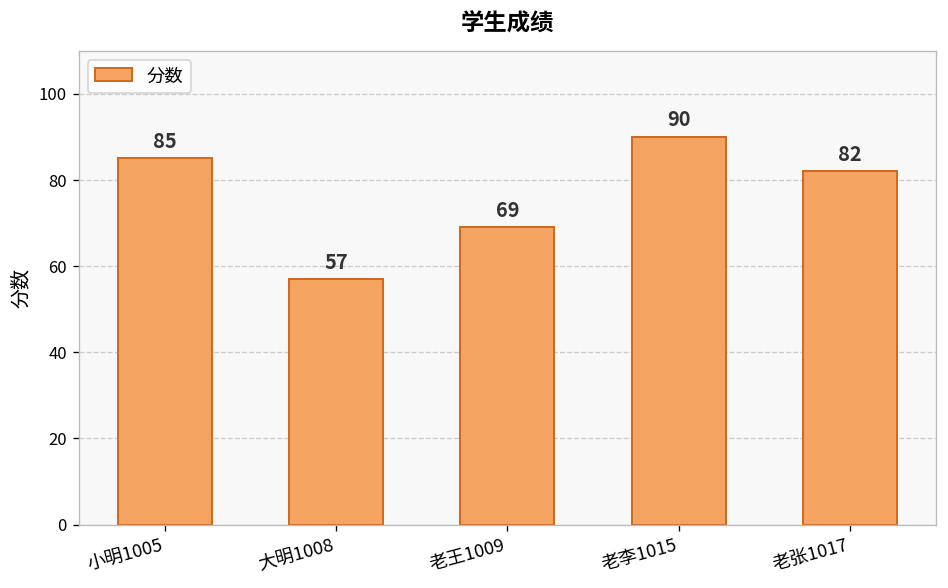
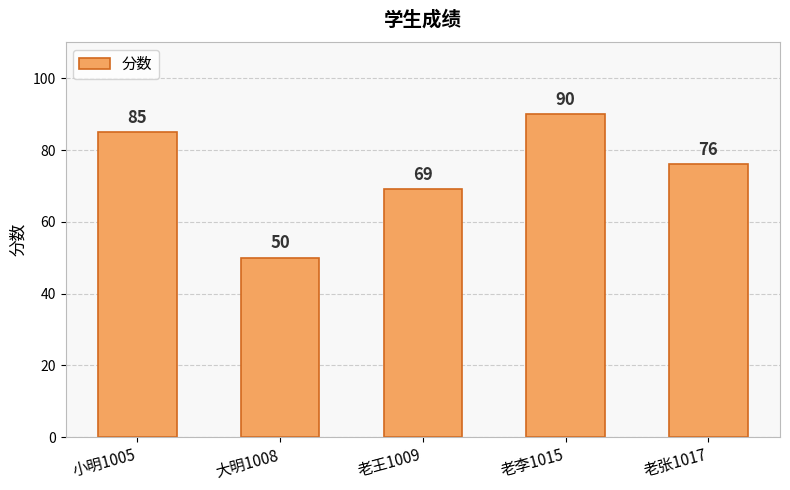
大明1008: 57 -> 50
老张1017: 82 -> 76
